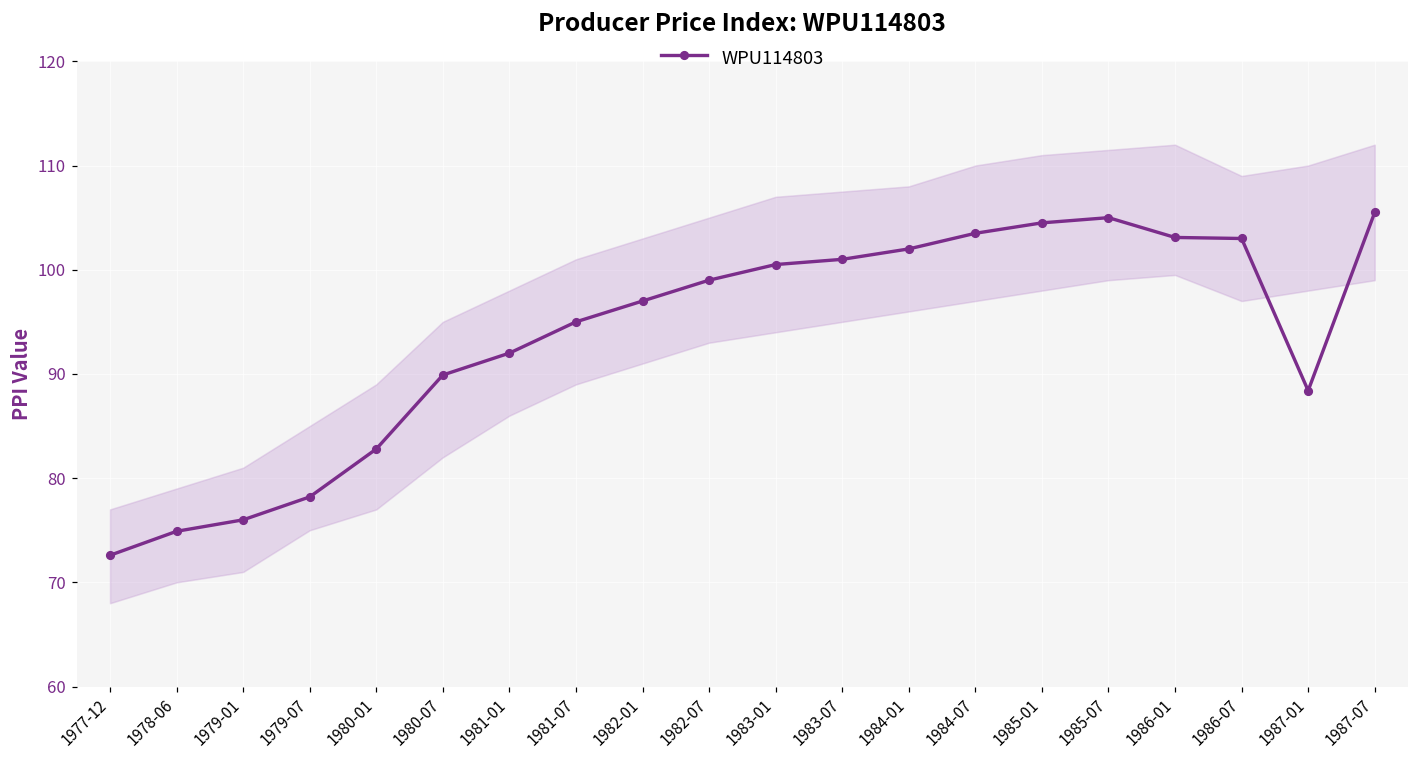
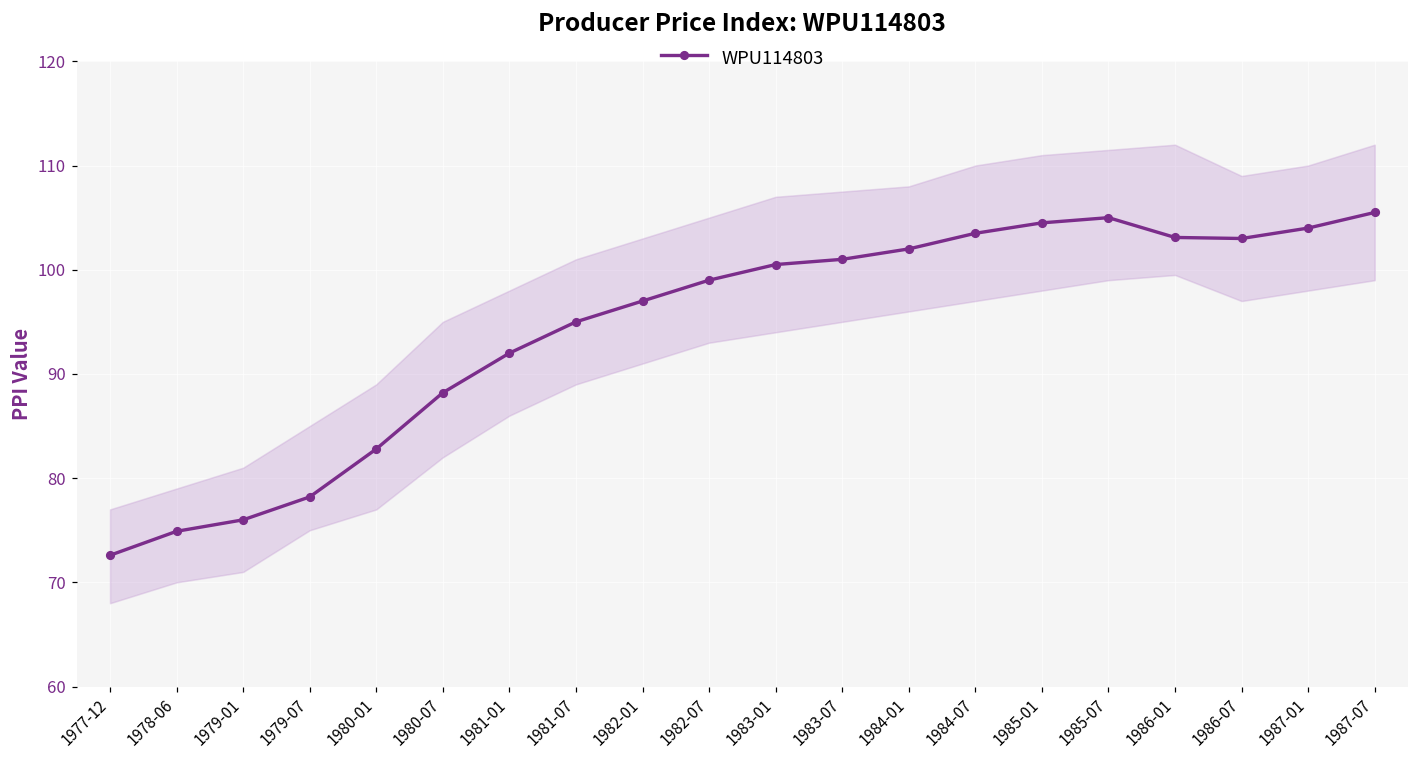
WPU114803, 1980-07: 90 -> 88
WPU114803, 1987-01: 88 -> 104
